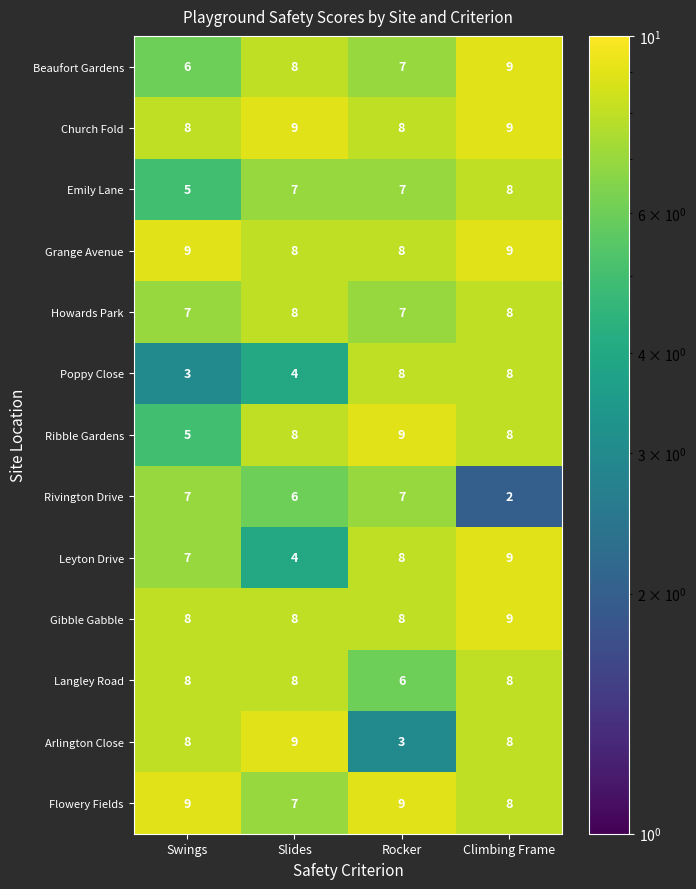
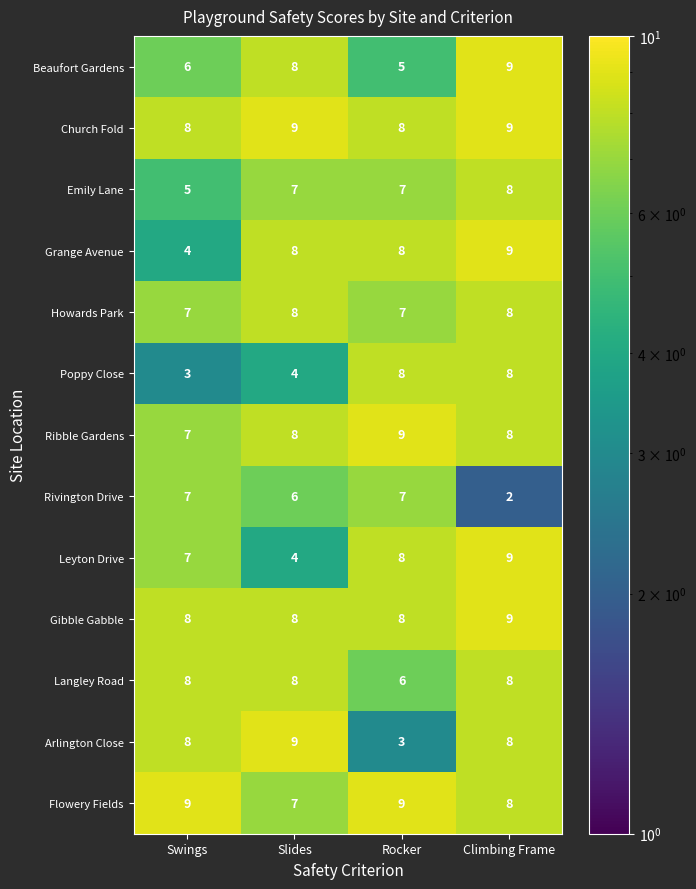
Beaufort Gardens, Rocker: 7 -> 5
Grange Avenue, Swings: 9 -> 4
Ribble Gardens, Swings: 5 -> 7
